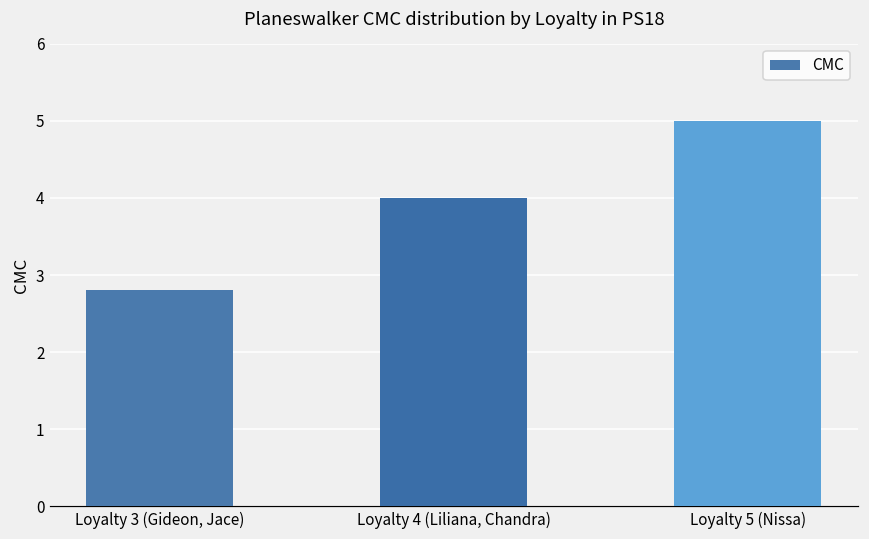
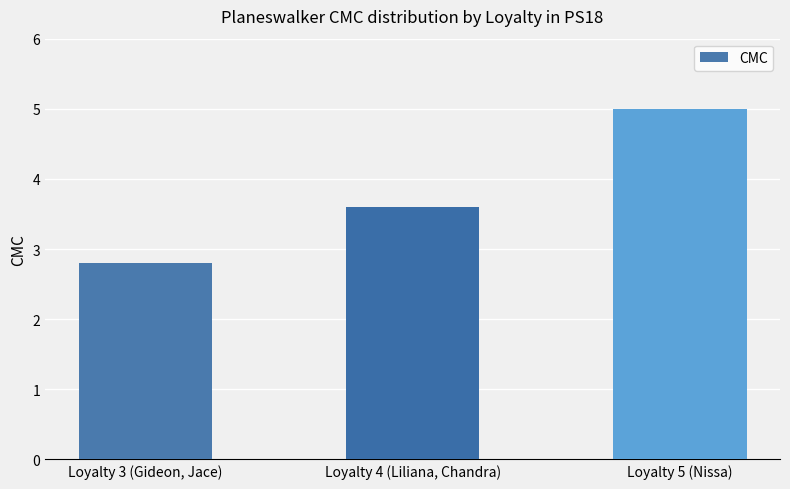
Loyalty 4 (Liliana, Chandra): 4.0 -> 3.6
